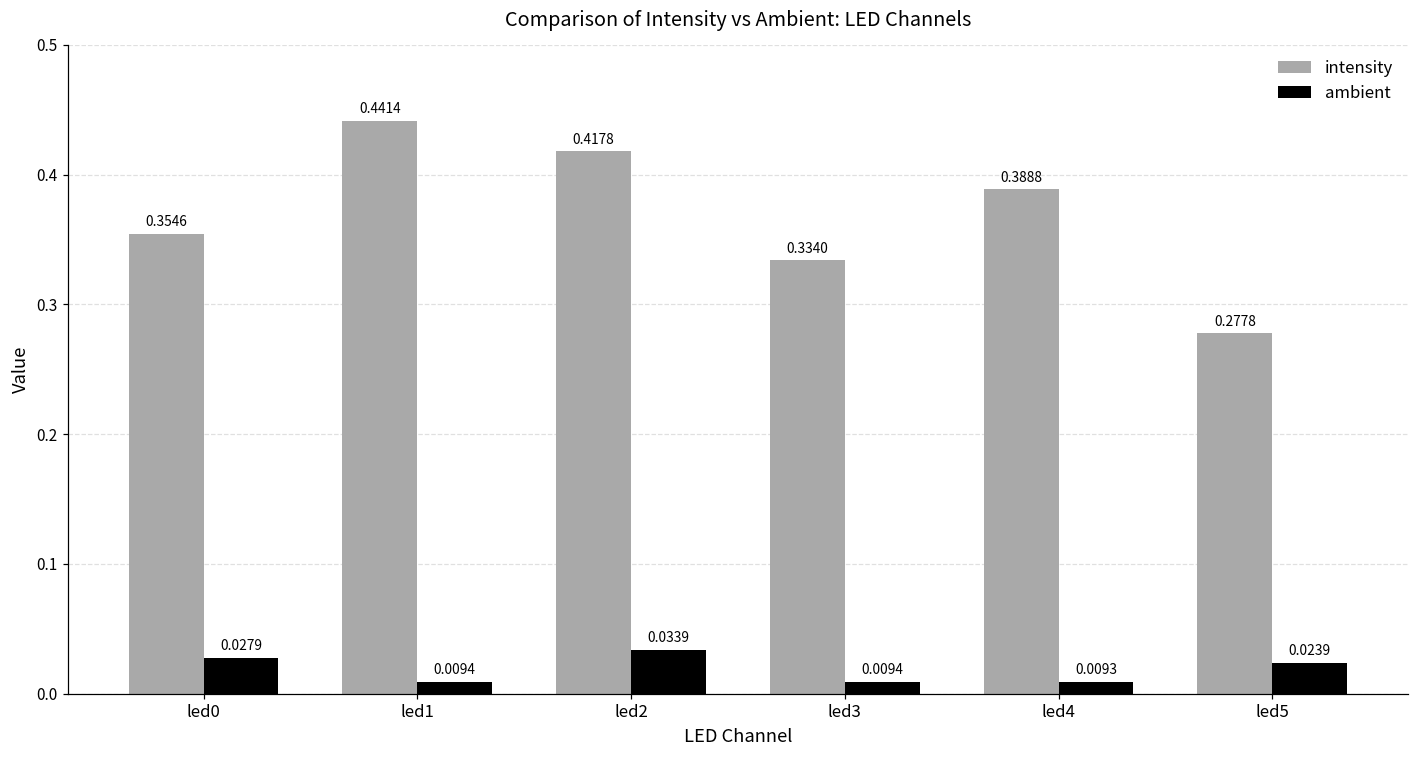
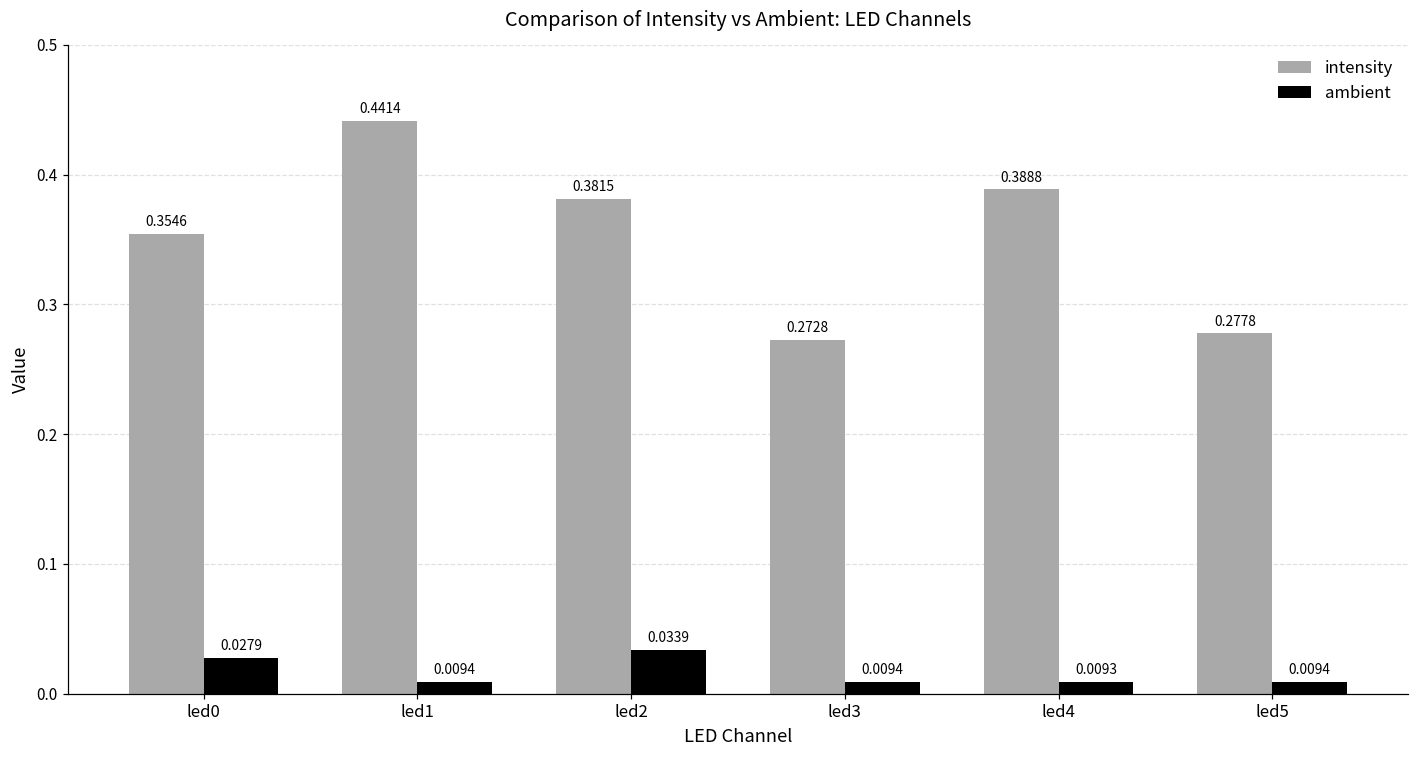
intensity, led2: 0.4178 -> 0.3815
intensity, led3: 0.3340 -> 0.2728
ambient, led5: 0.0239 -> 0.0094
